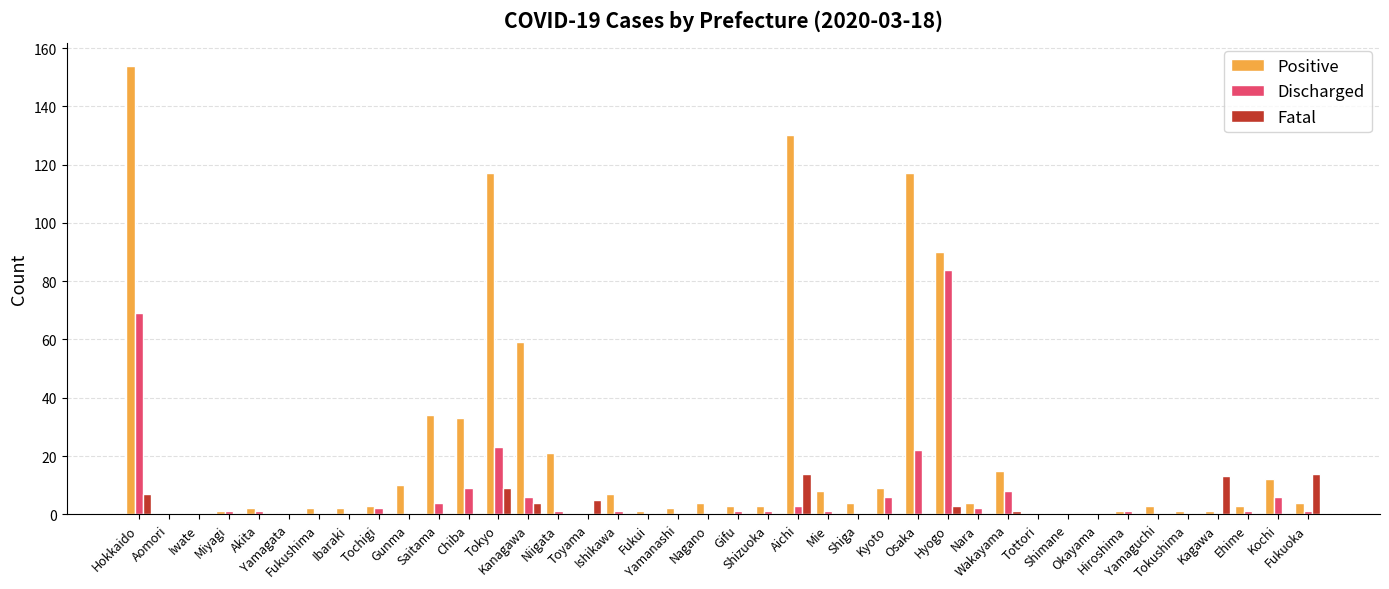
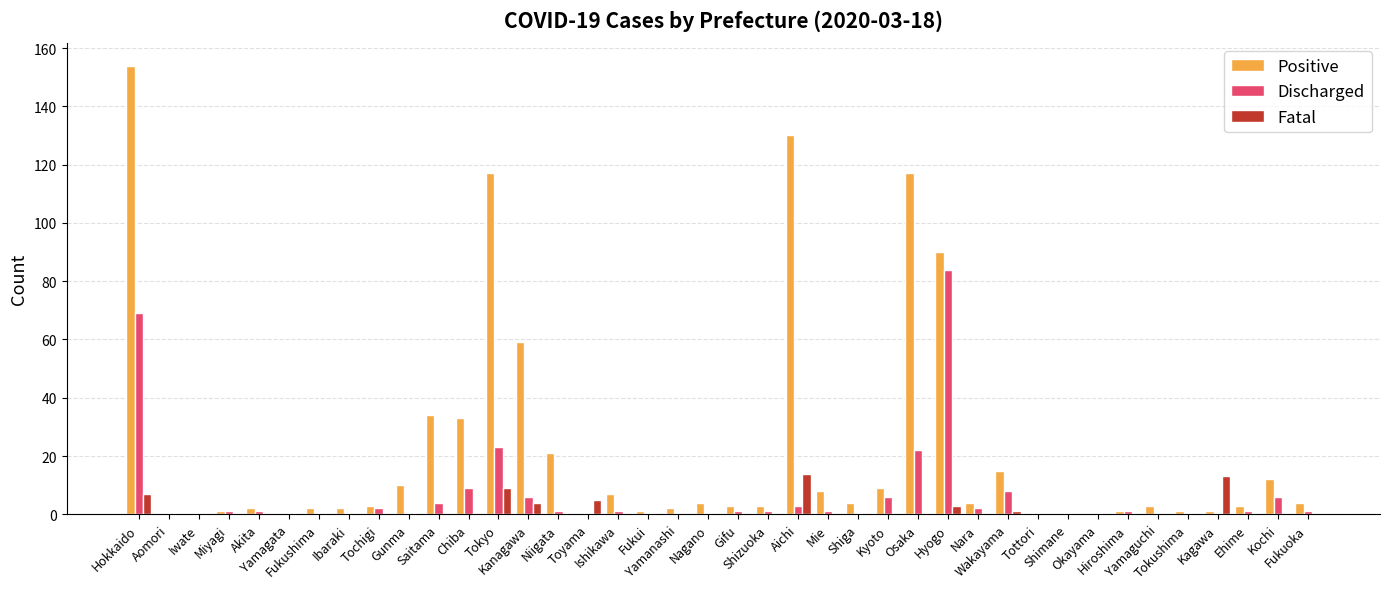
Fatal, Fukuoka: 14 -> 0
